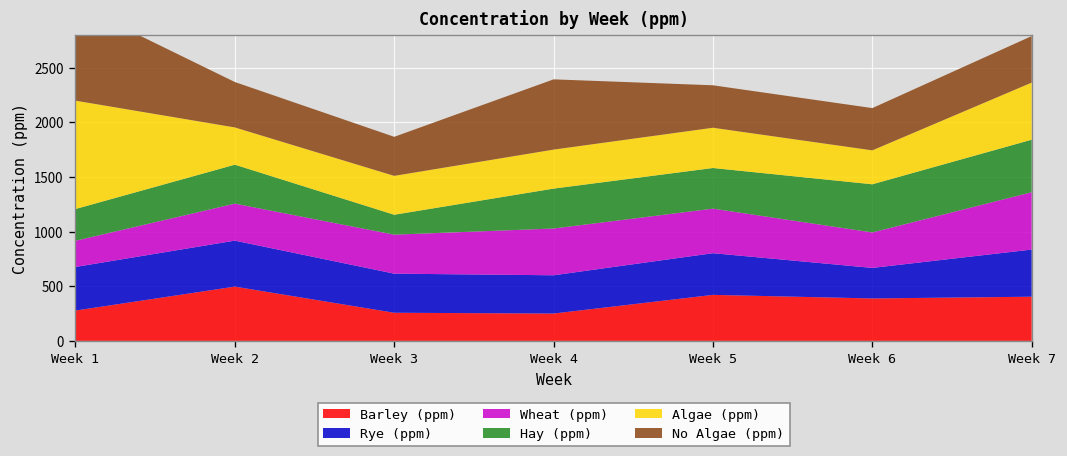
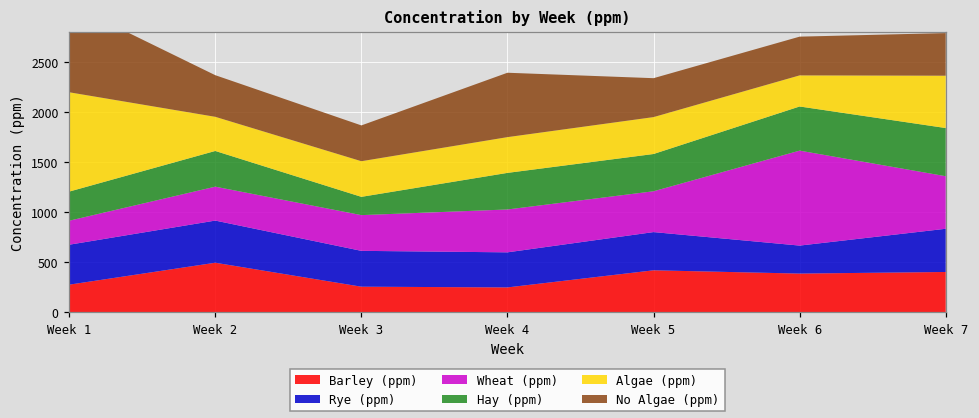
Wheat (ppm), Week 6: 300 -> 900
